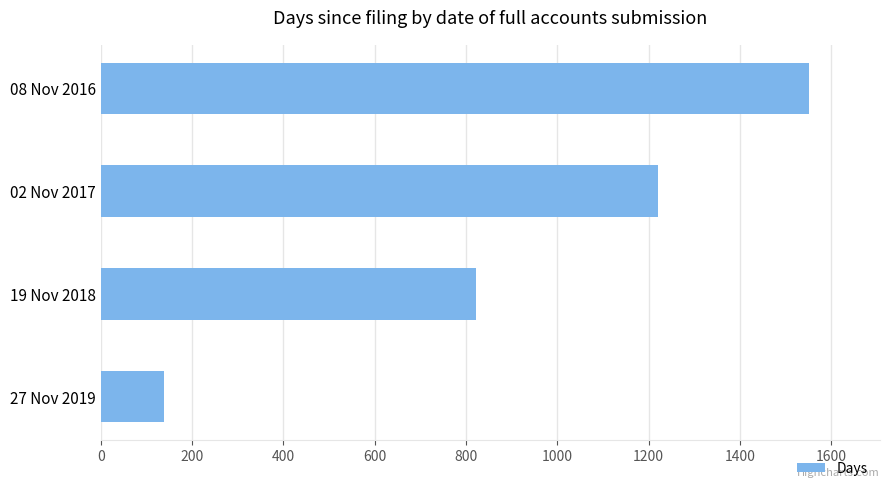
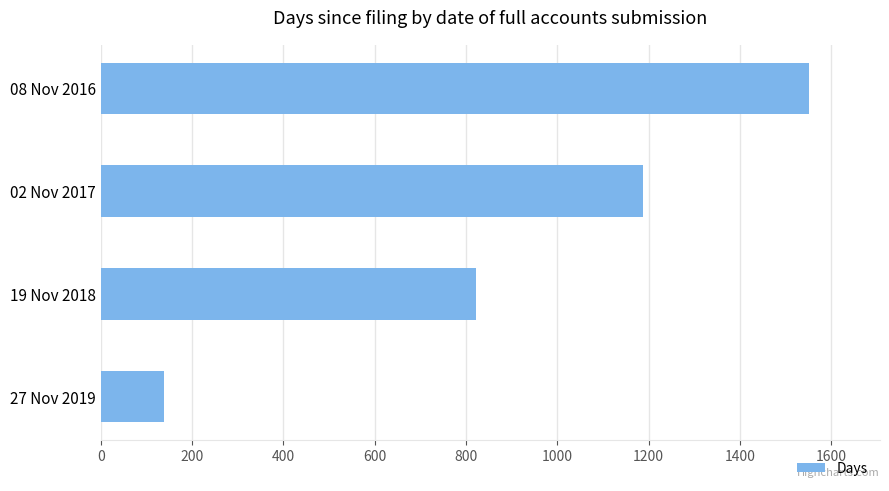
02 Nov 2017: 1220 -> 1190
